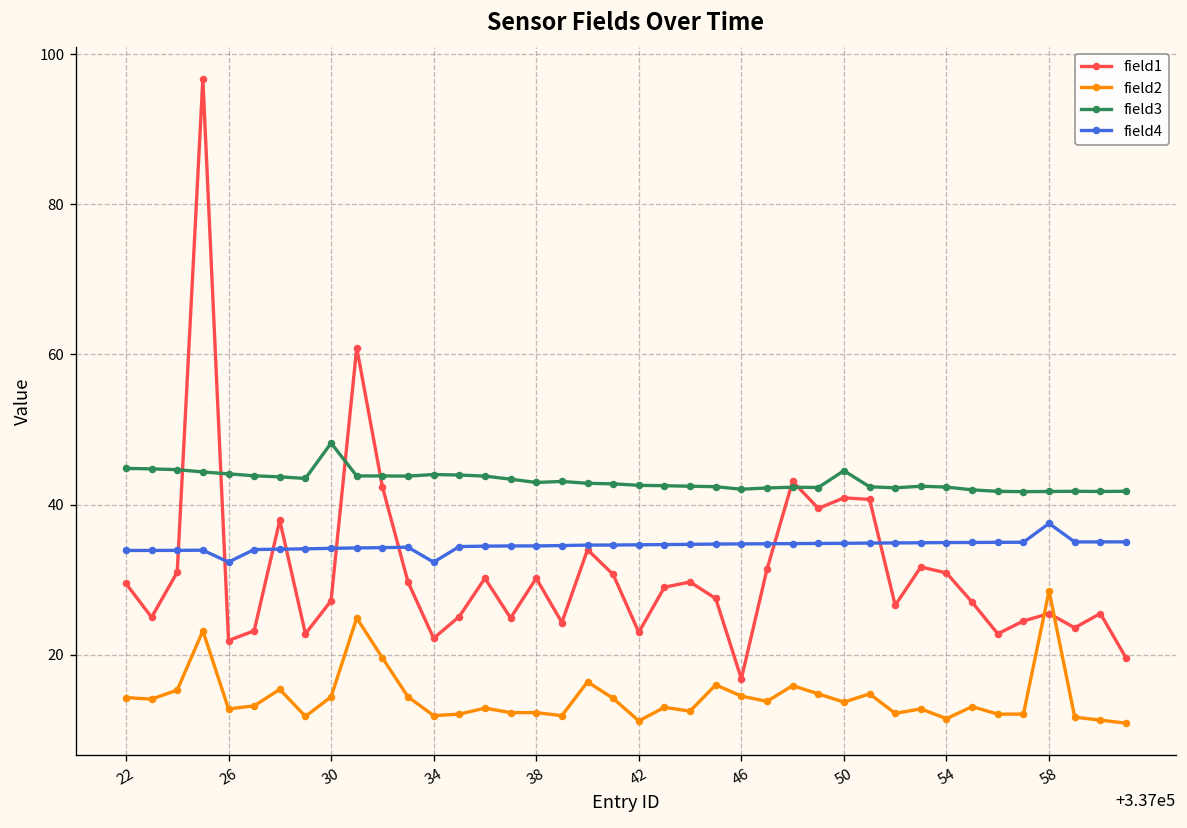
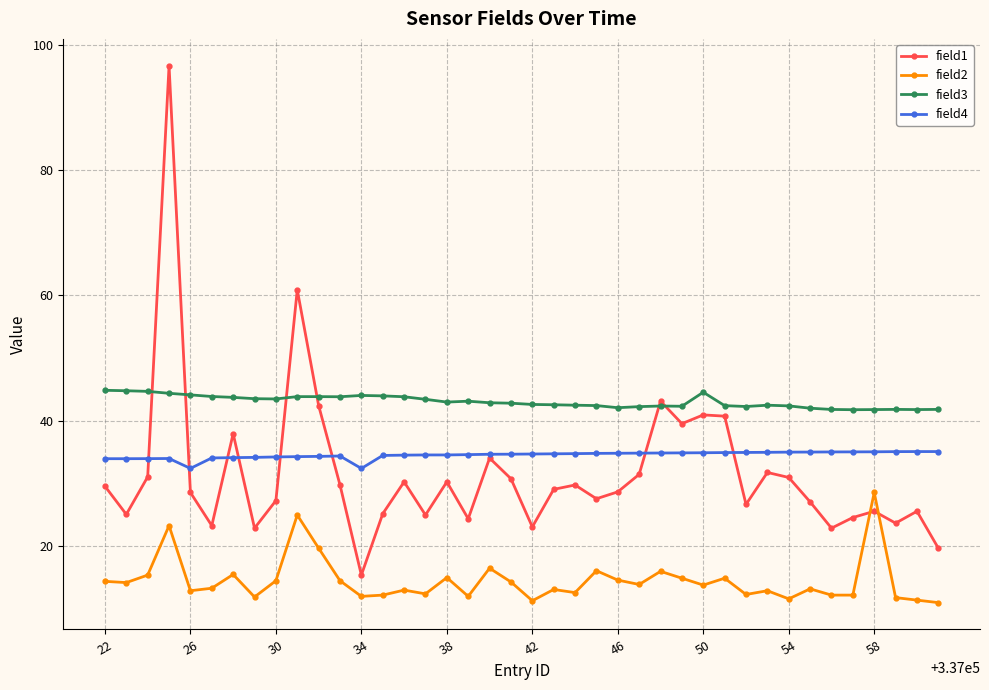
field1, 26: 22 -> 29
field3, 30: 48 -> 43
field1, 34: 22 -> 15
field2, 38: 12 -> 15
field1, 46: 17 -> 29
field4, 58: 38 -> 35
